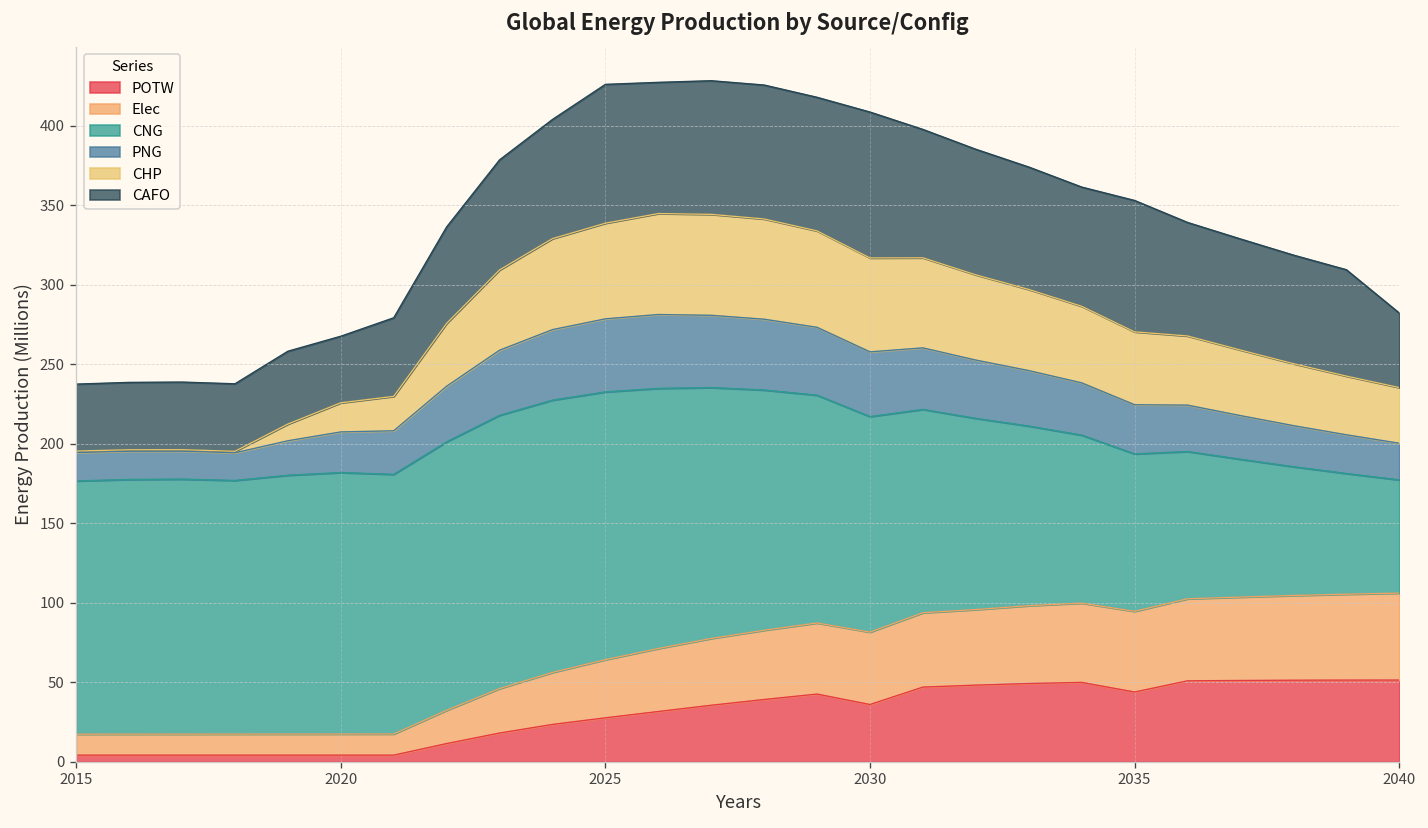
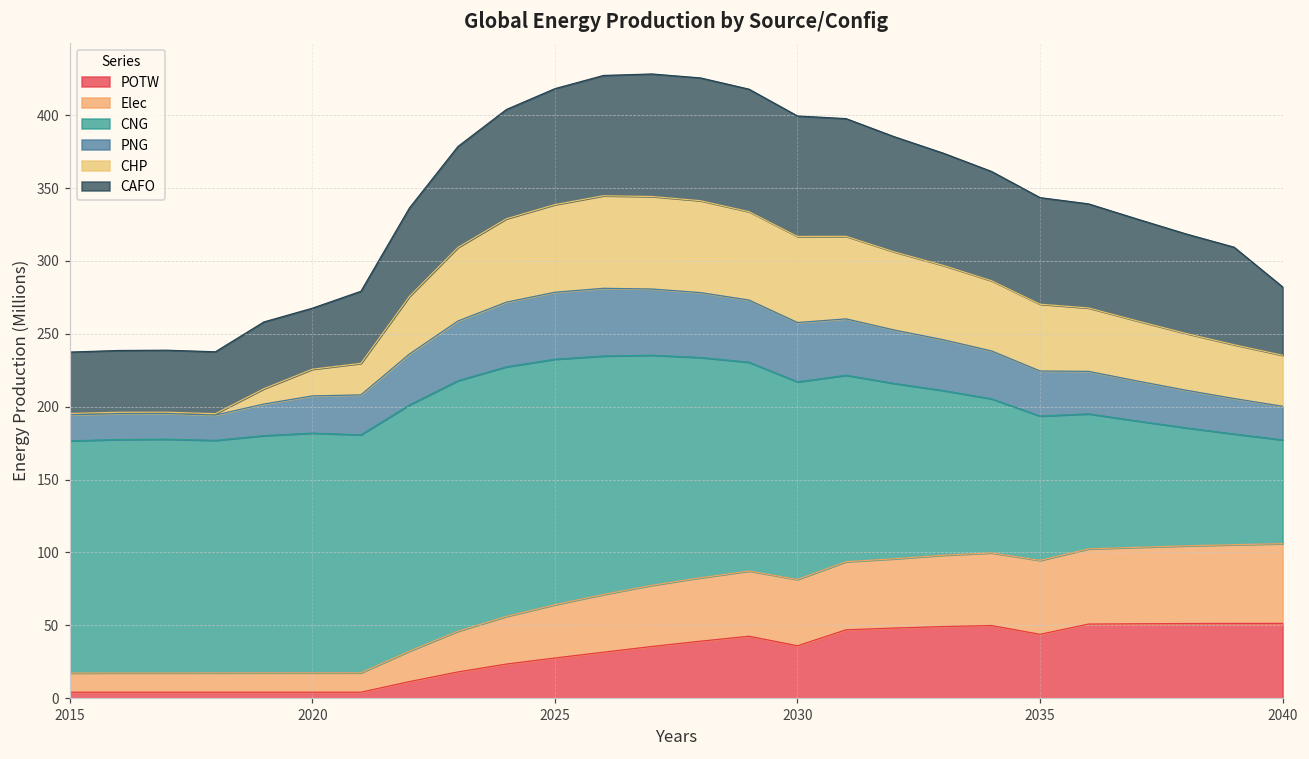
CAFO, 2025: 87 -> 80
CAFO, 2030: 92 -> 83
CAFO, 2035: 83 -> 73
